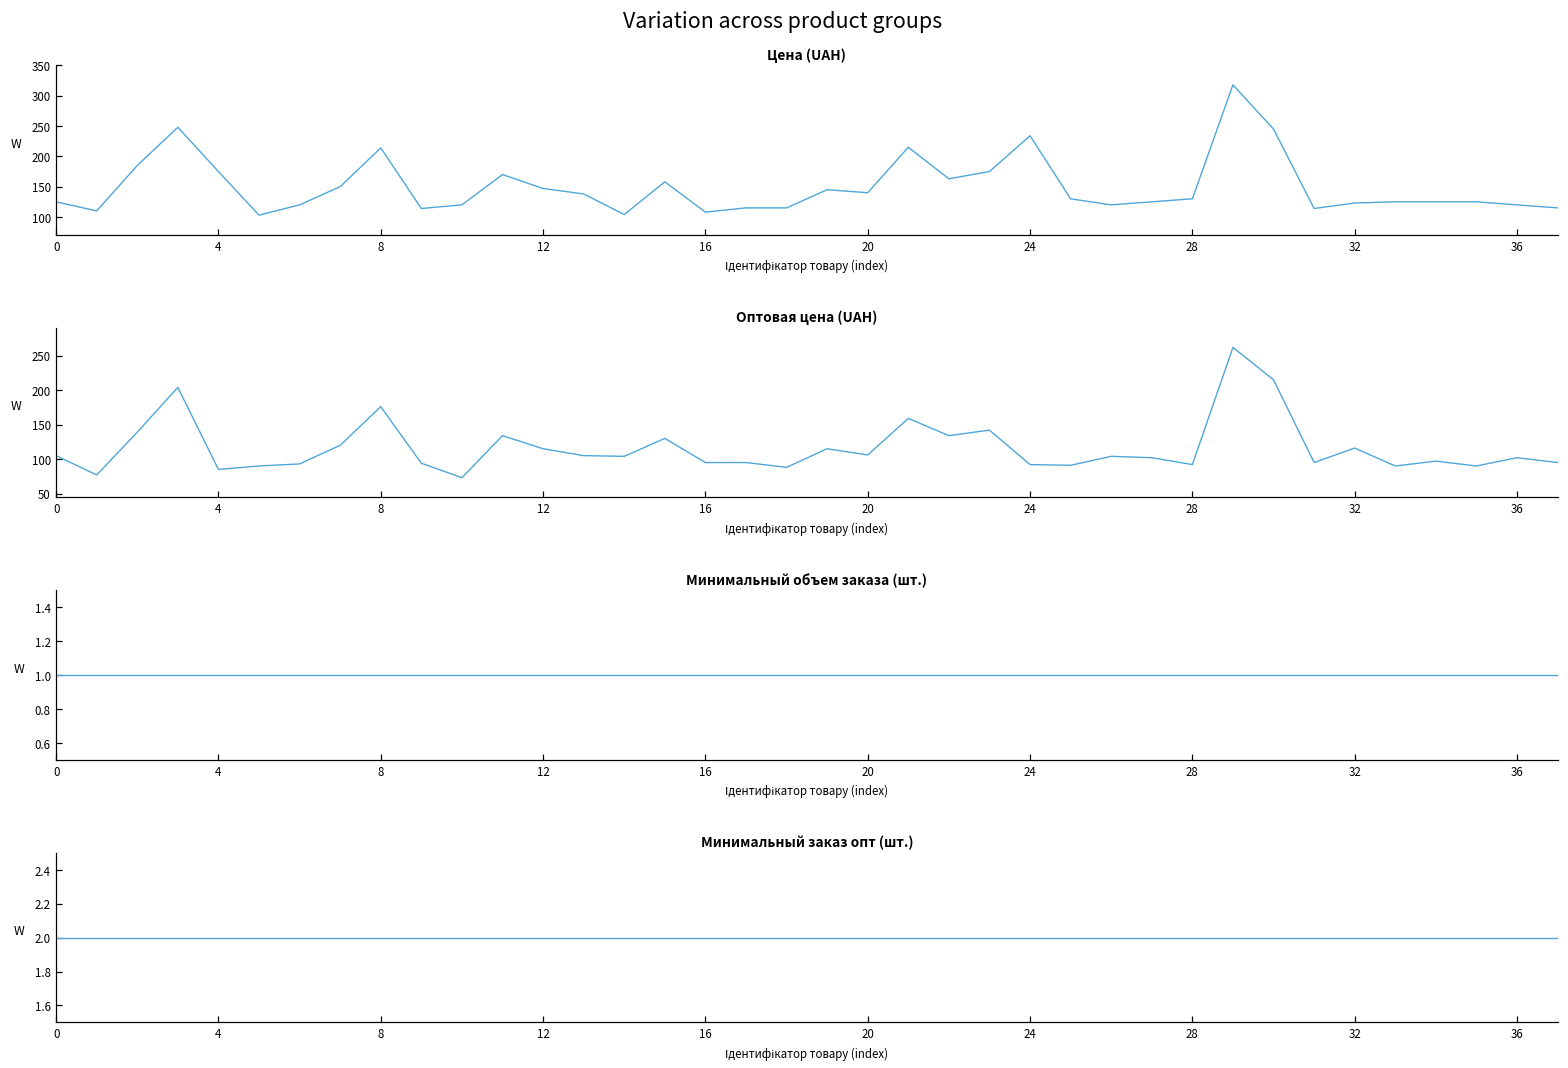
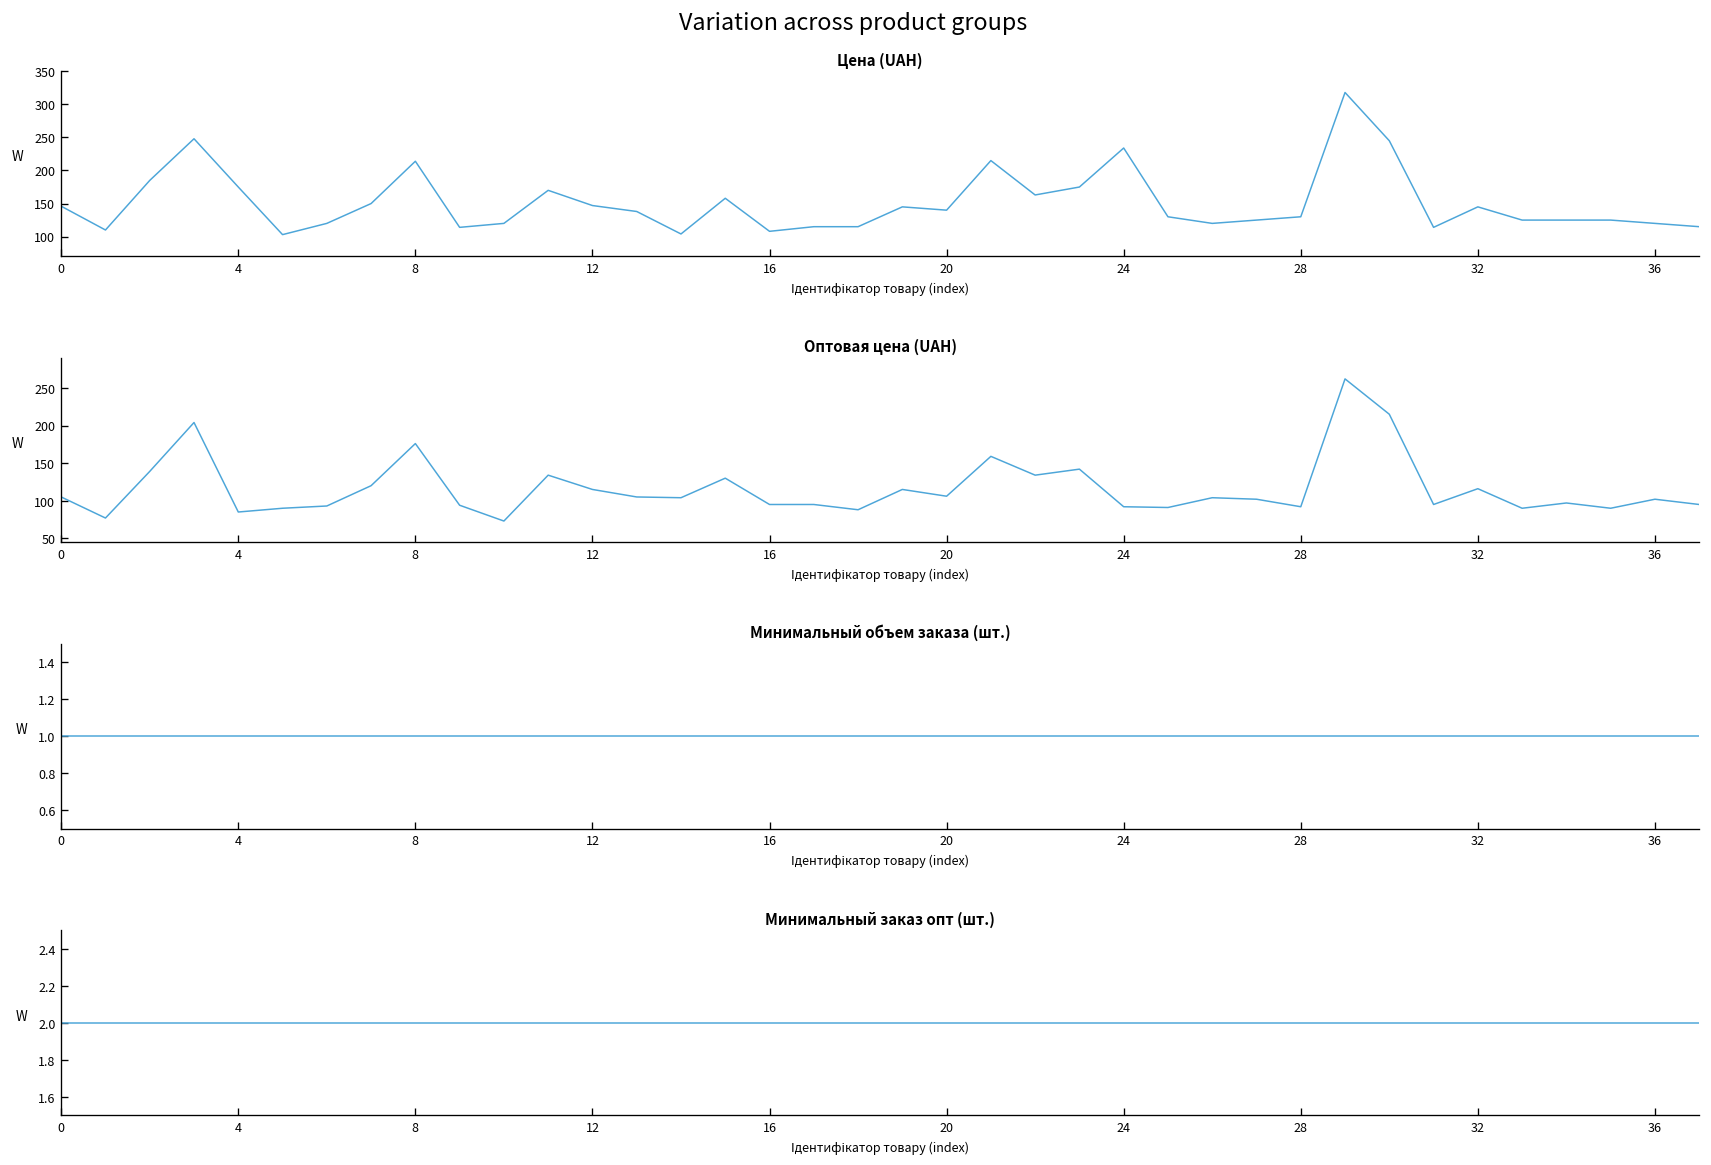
Цена (UAH), 0: 130 -> 150
Цена (UAH), 32: 120 -> 150
